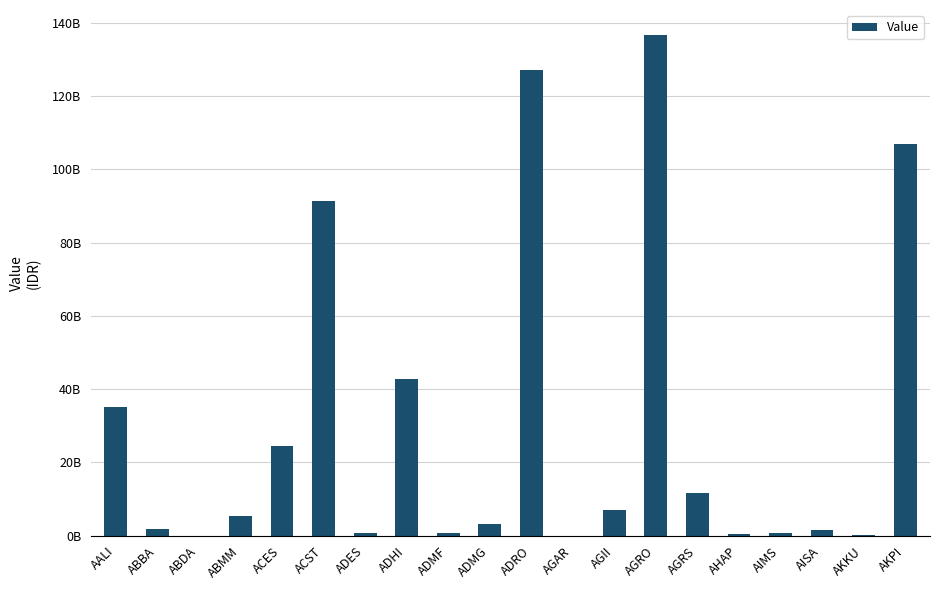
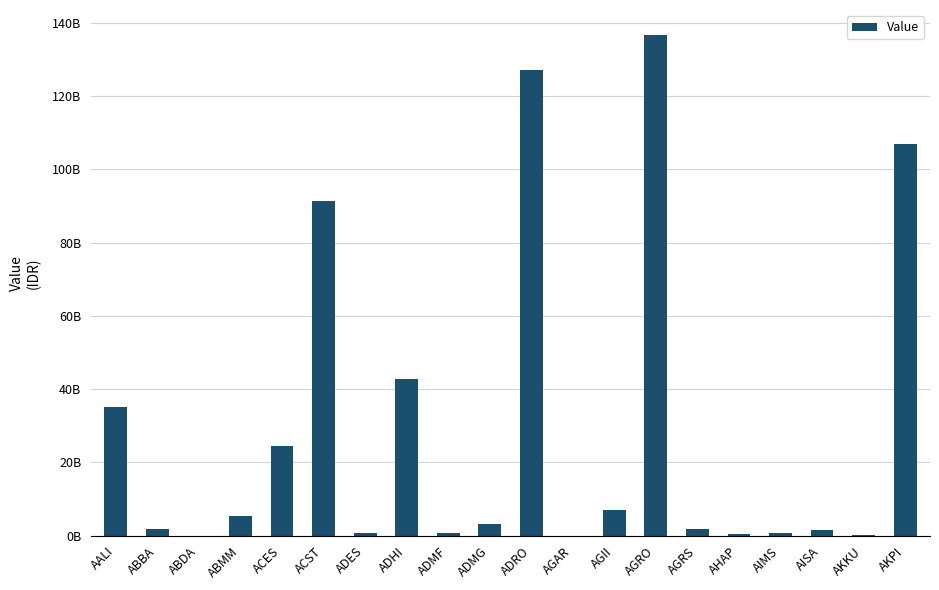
AGRS: 12000000000 -> 2000000000
